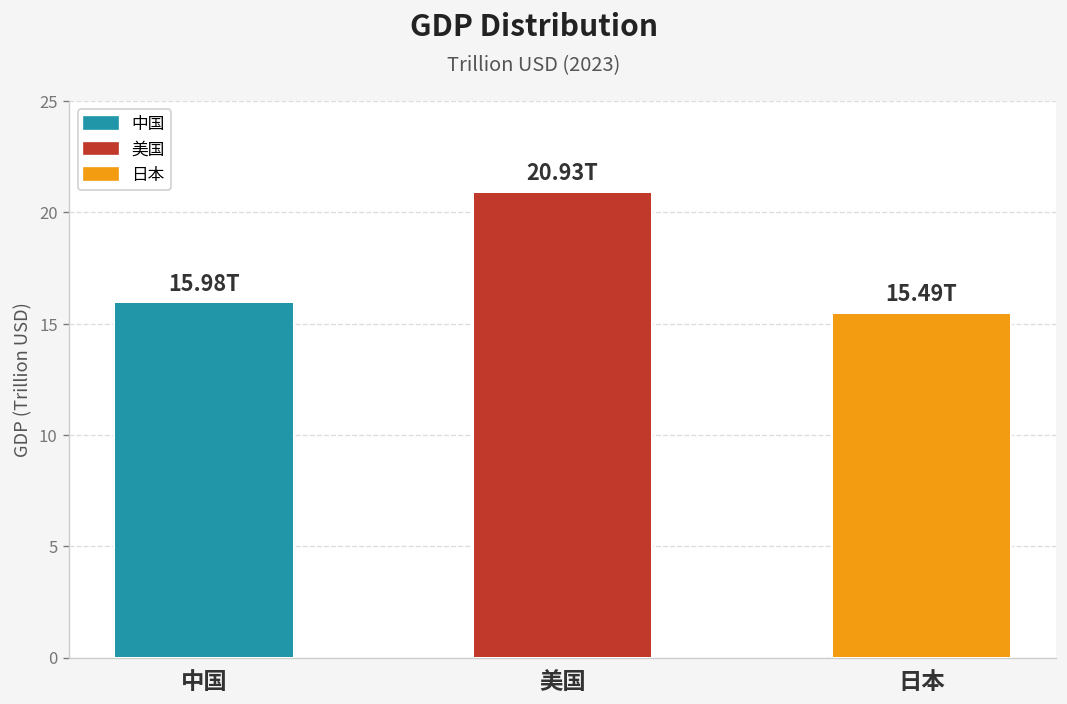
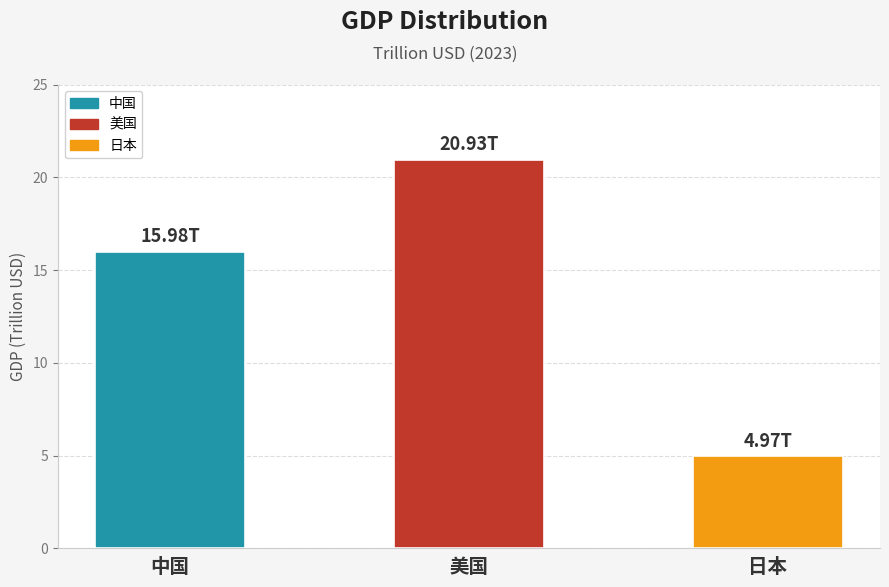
日本: 15.49T -> 4.97T
